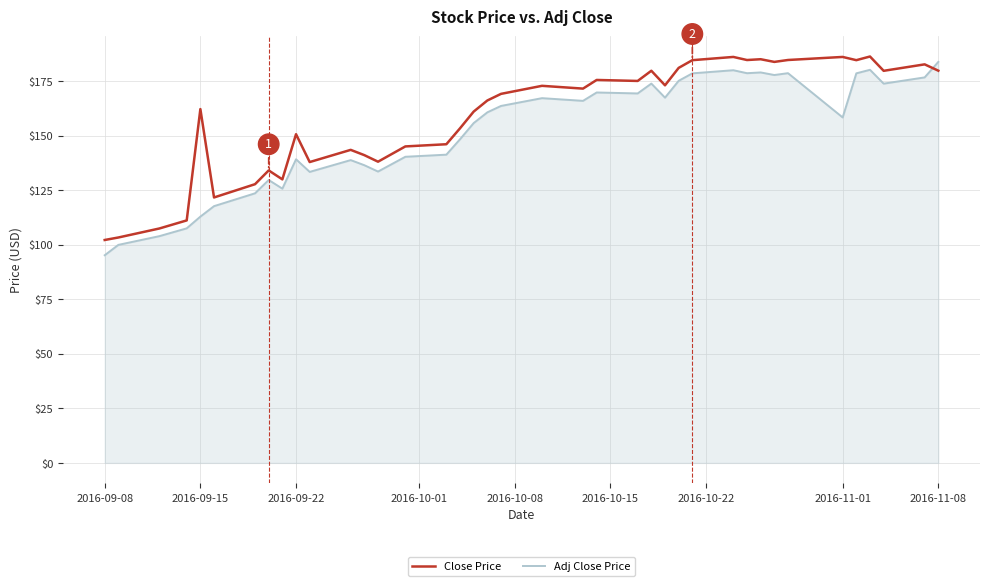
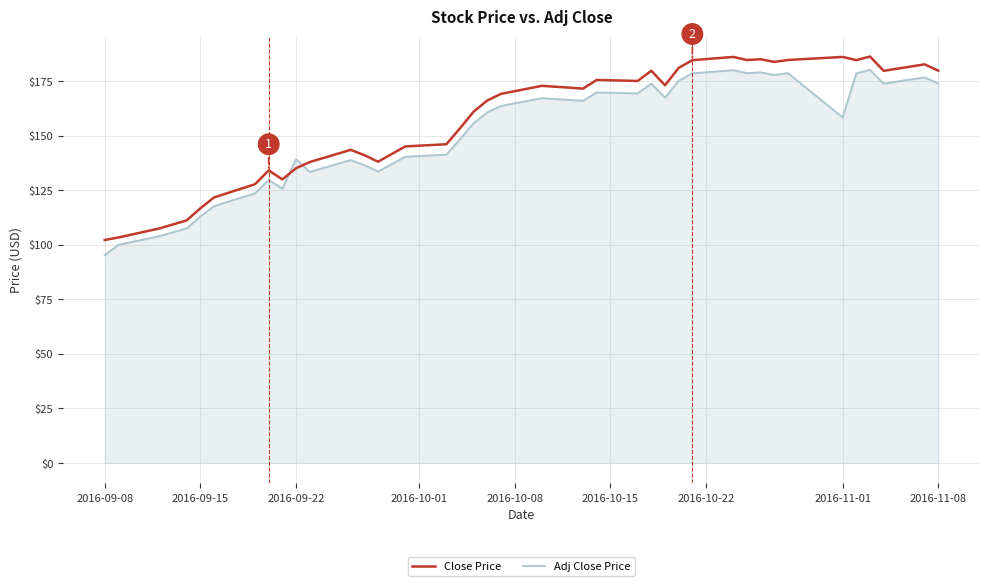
Close Price, 2016-09-15: $162 -> $117
Close Price, 2016-09-22: $151 -> $135
Adj Close Price, 2016-11-08: $184 -> $174
